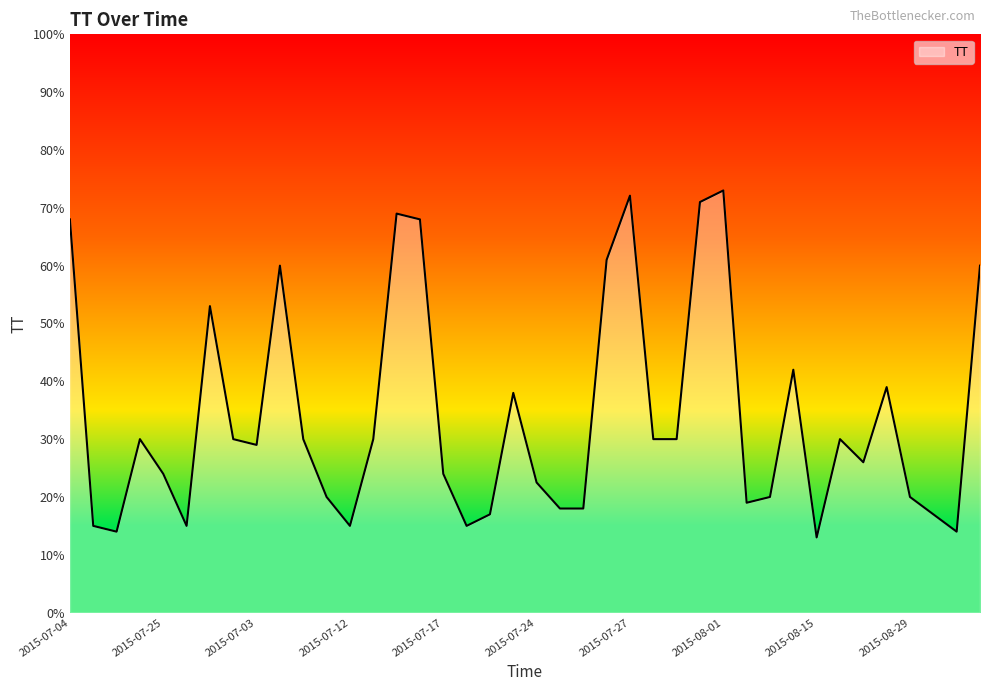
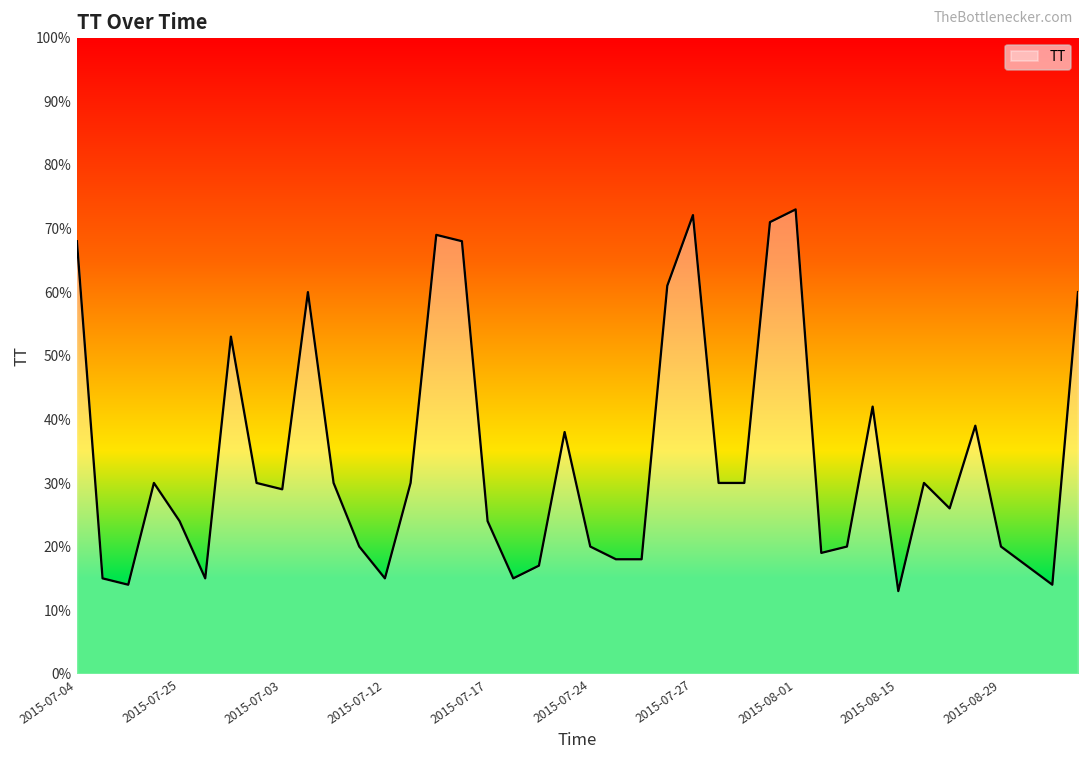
2015-07-24: 23% -> 20%
